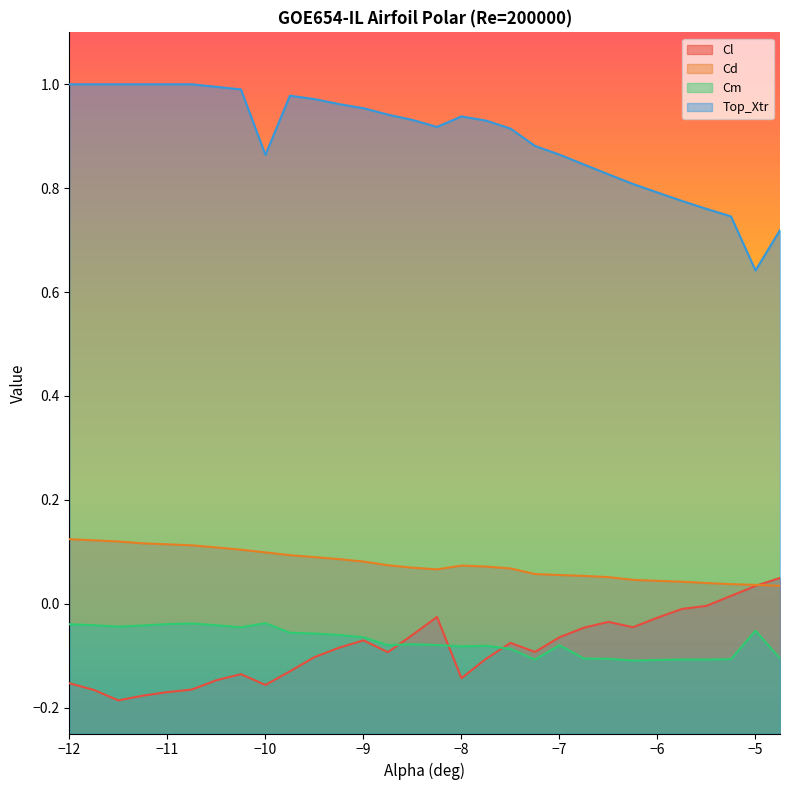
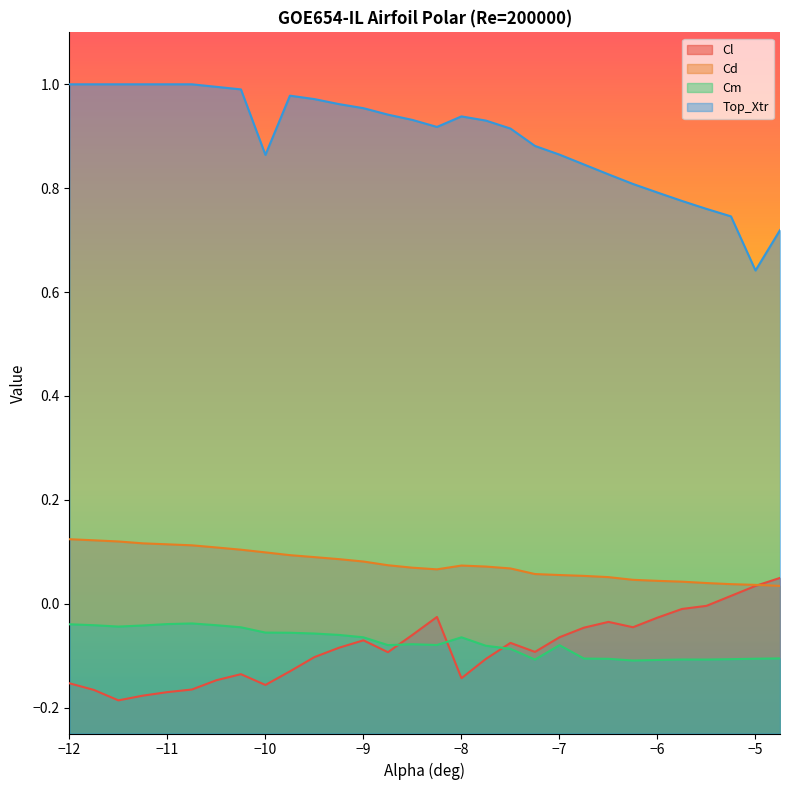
Cm, −10: -0.04 -> -0.06
Cm, −8: -0.08 -> -0.06
Cm, −5: -0.05 -> -0.11
